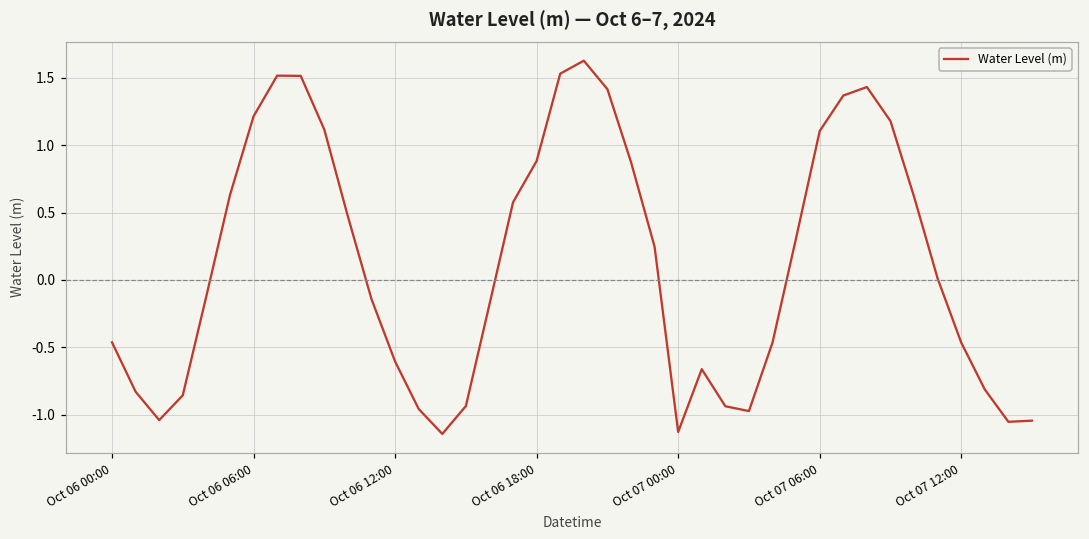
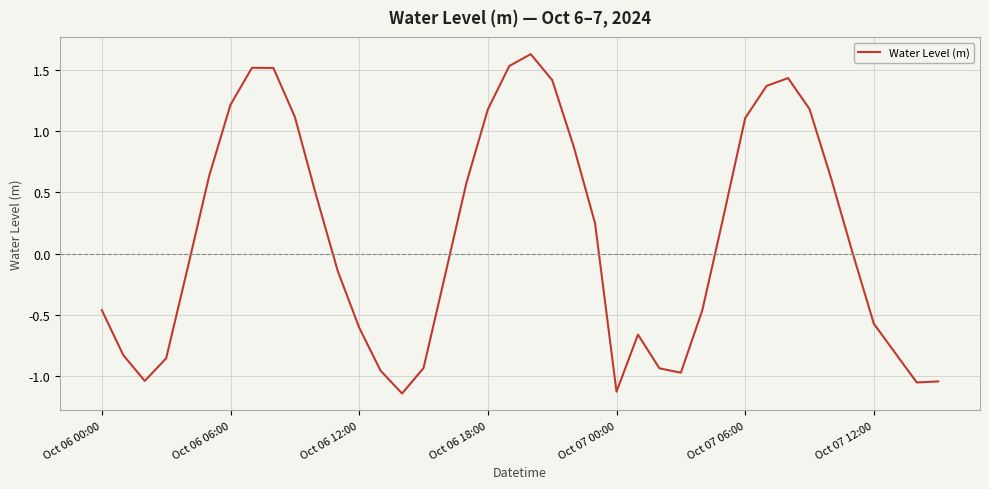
Oct 06 18:00: 0.88 -> 1.18
Oct 07 12:00: -0.46 -> -0.57
